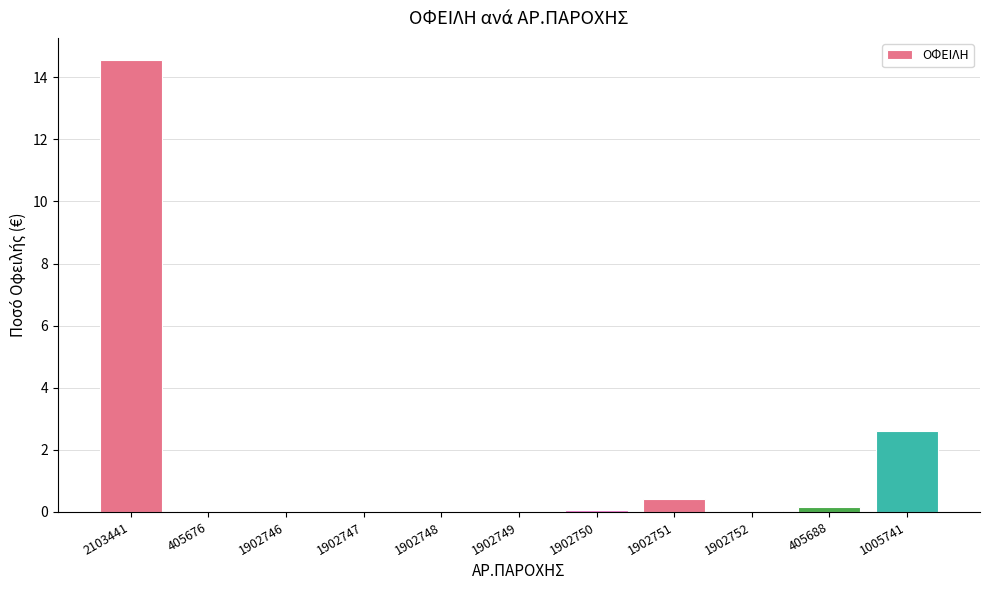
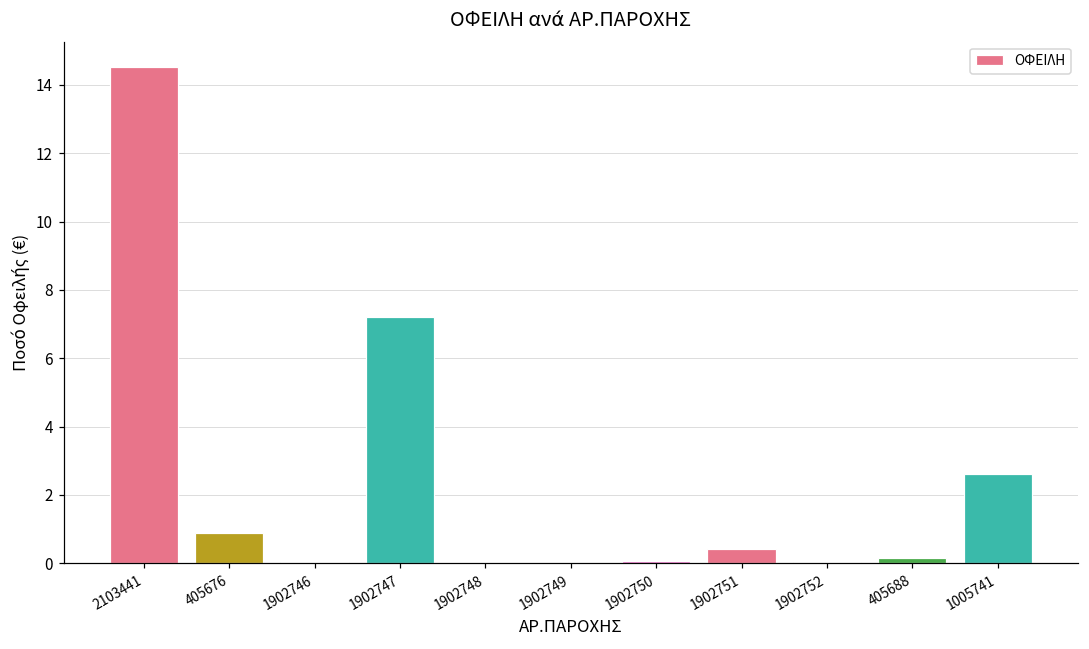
405676: 0.0 -> 0.9
1902747: 0.0 -> 7.2
